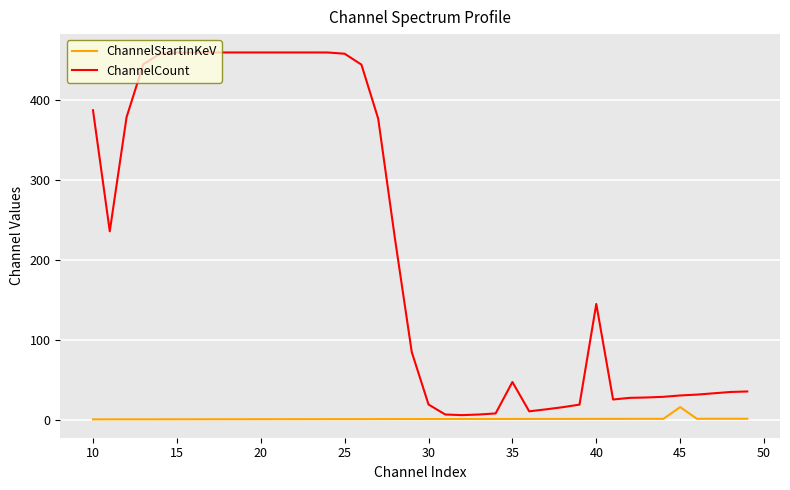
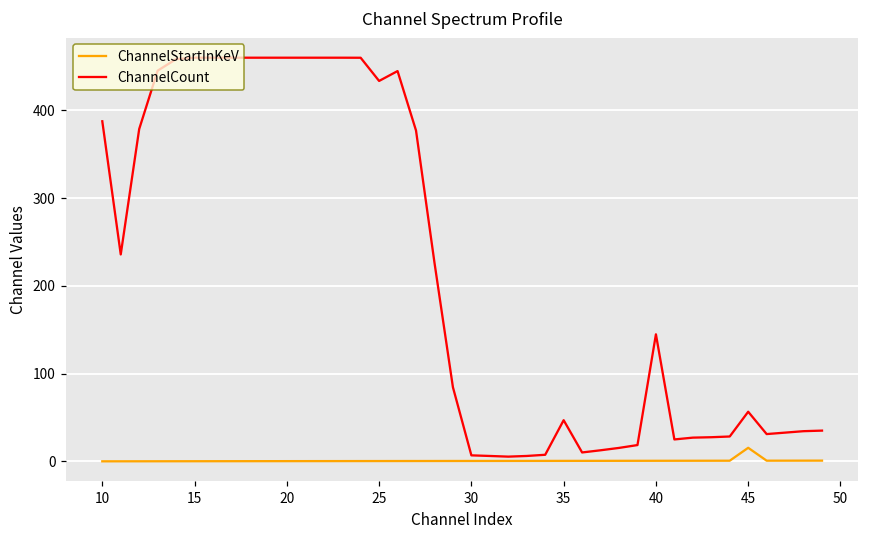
ChannelCount, 25: 460 -> 430
ChannelCount, 30: 20 -> 10
ChannelCount, 45: 30 -> 60
